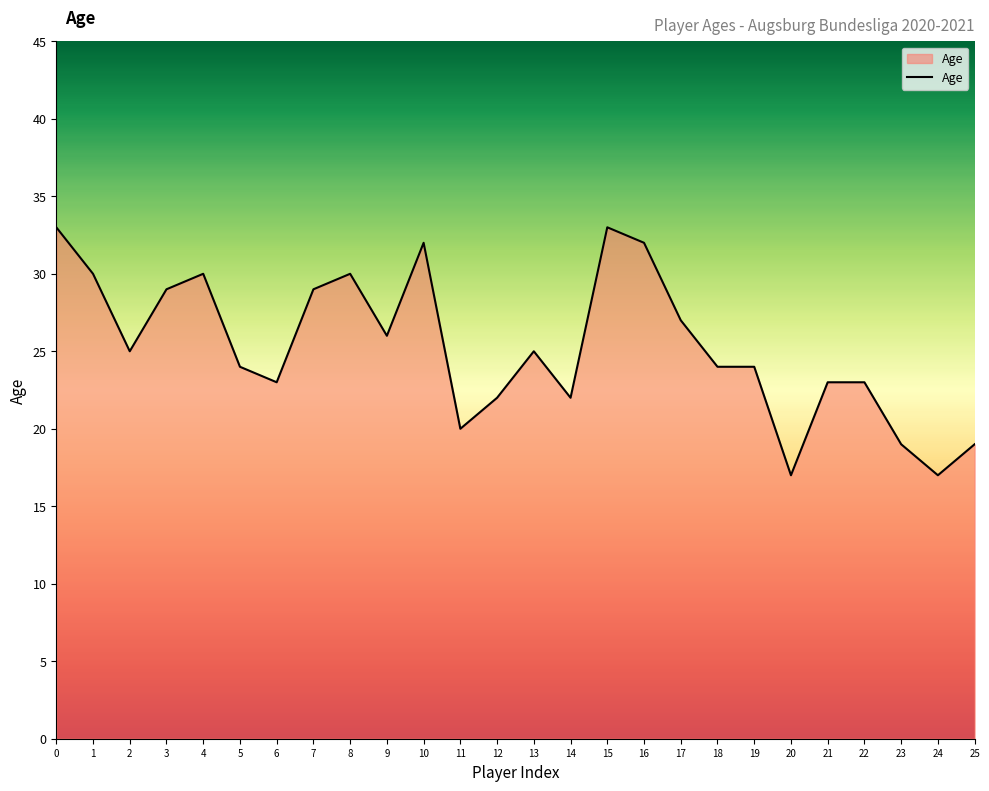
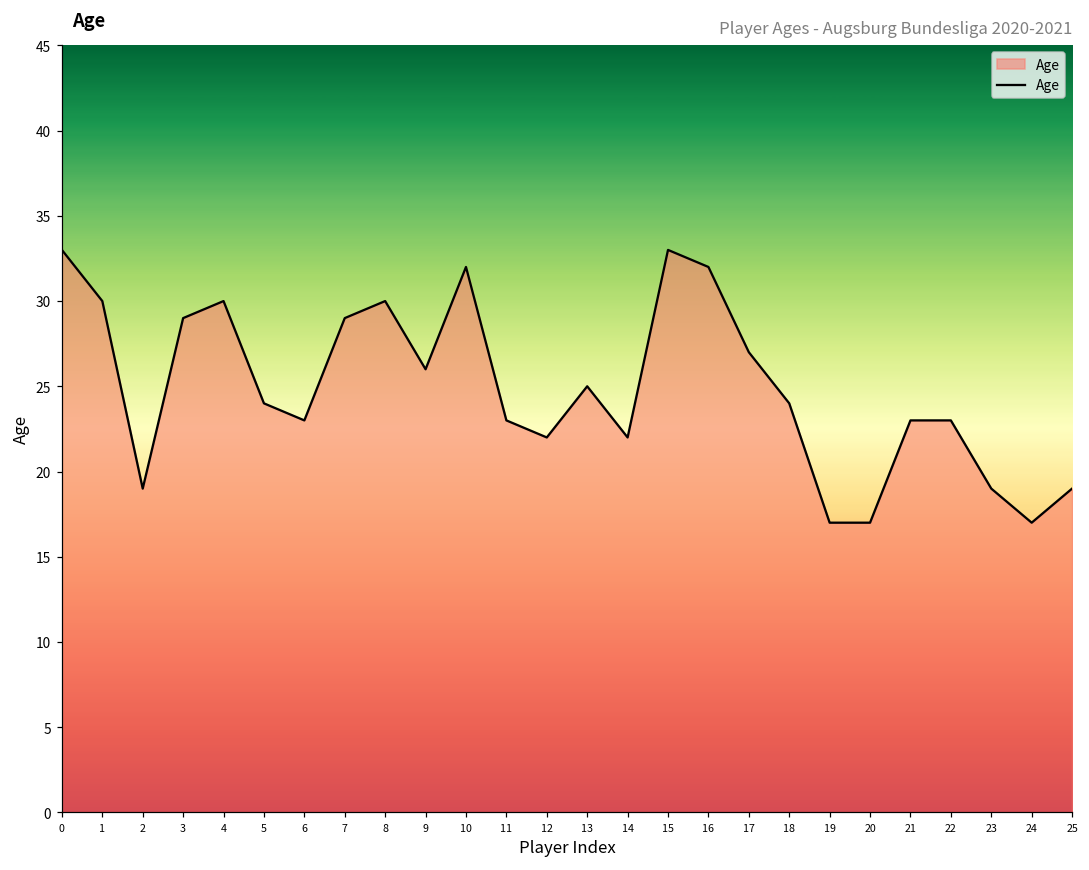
2: 25 -> 19
11: 20 -> 23
19: 24 -> 17
